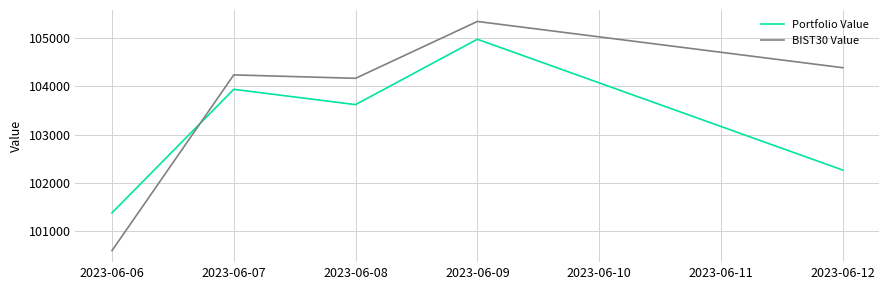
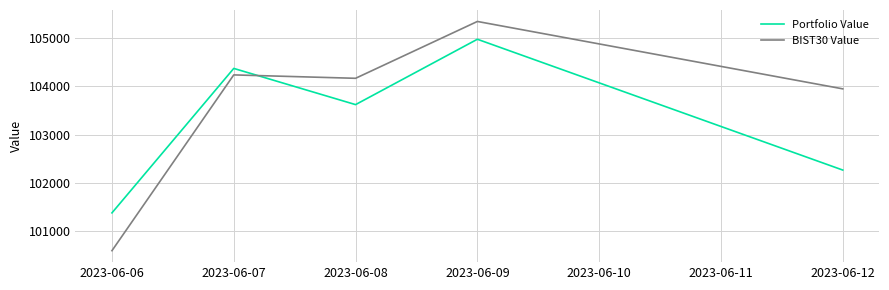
Portfolio Value, 2023-06-07: 103900 -> 104400
BIST30 Value, 2023-06-12: 104400 -> 104000
